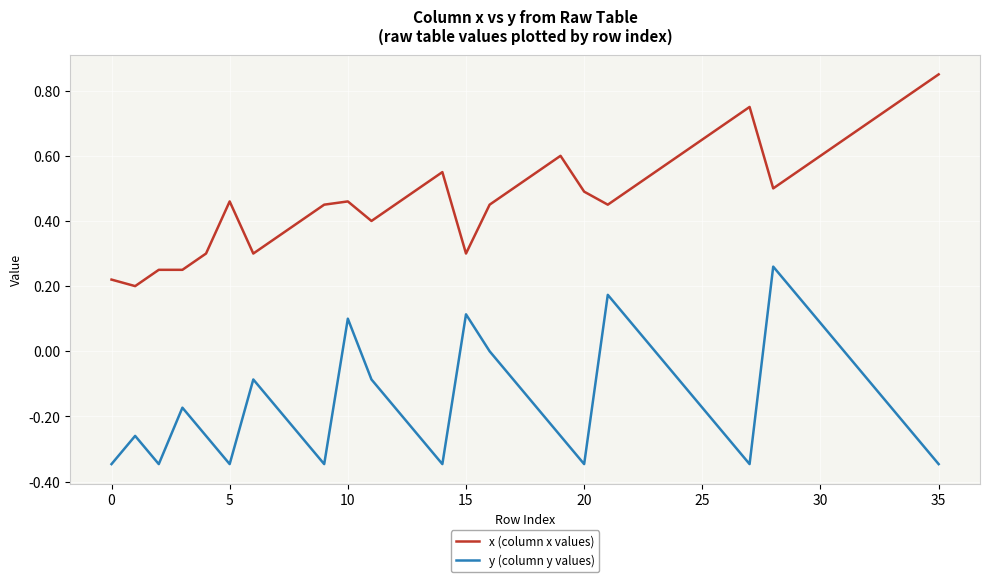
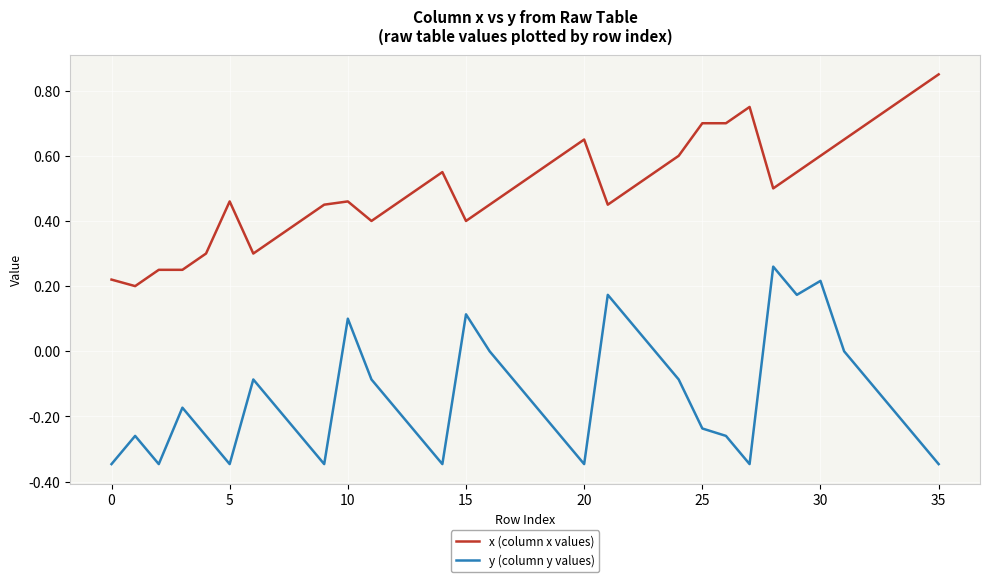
x (column x values), 15: 0.3 -> 0.4
x (column x values), 20: 0.49 -> 0.65
x (column x values), 25: 0.65 -> 0.70
y (column y values), 25: -0.17 -> -0.24
y (column y values), 30: 0.09 -> 0.22
